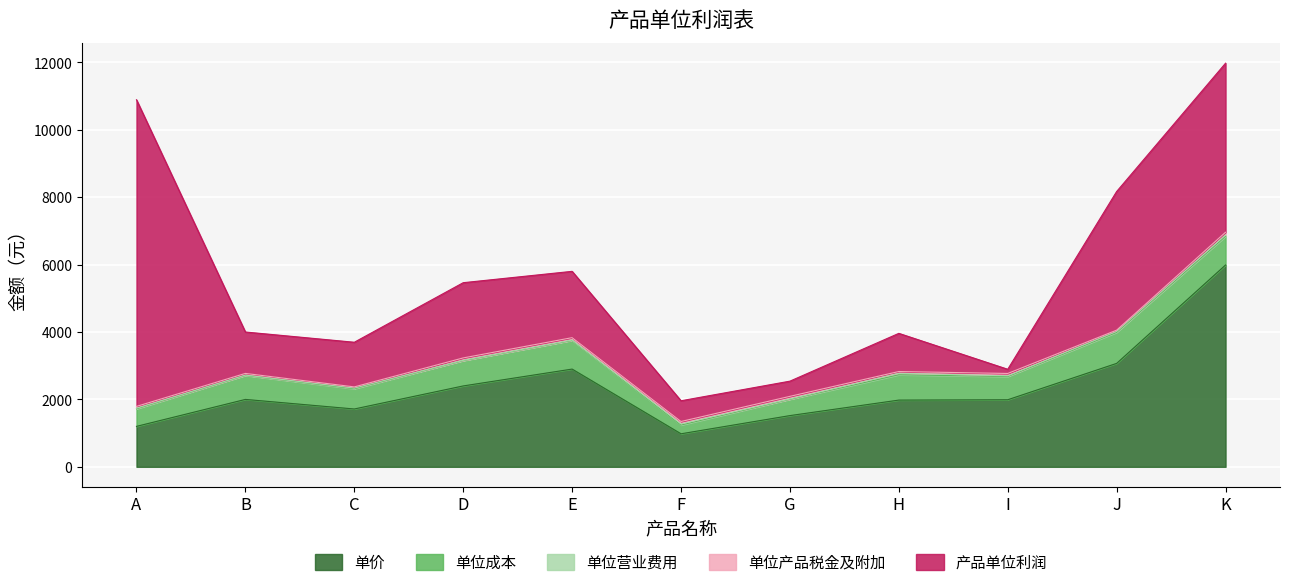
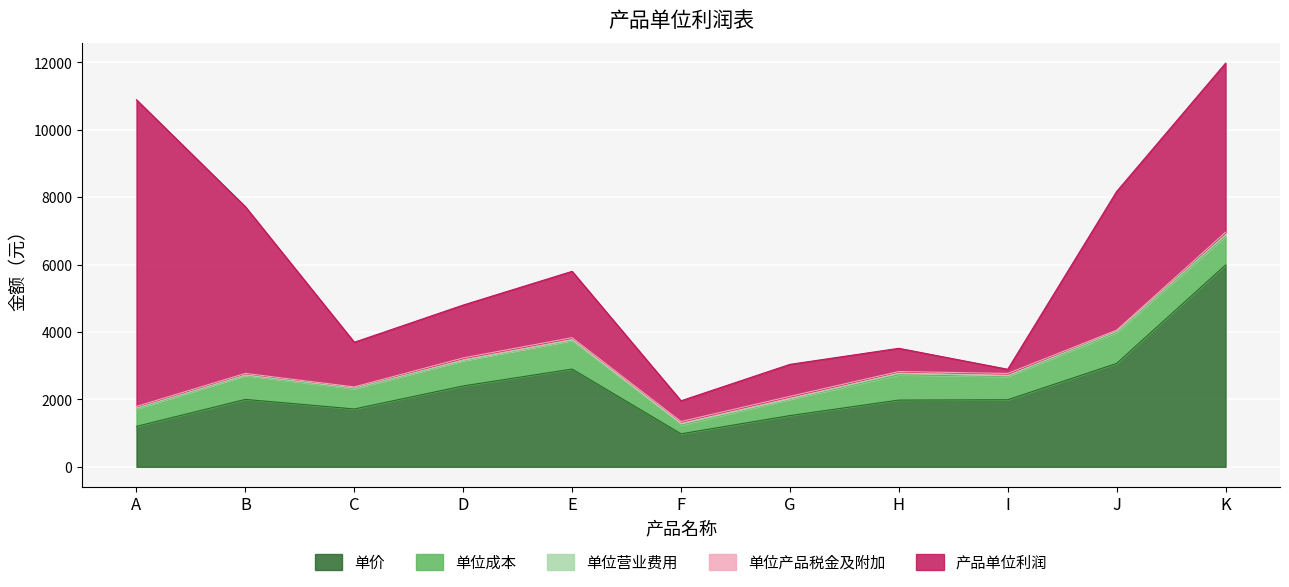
产品单位利润, B: 1200 -> 4900
产品单位利润, D: 2200 -> 1600
产品单位利润, G: 500 -> 900
产品单位利润, H: 1100 -> 700
